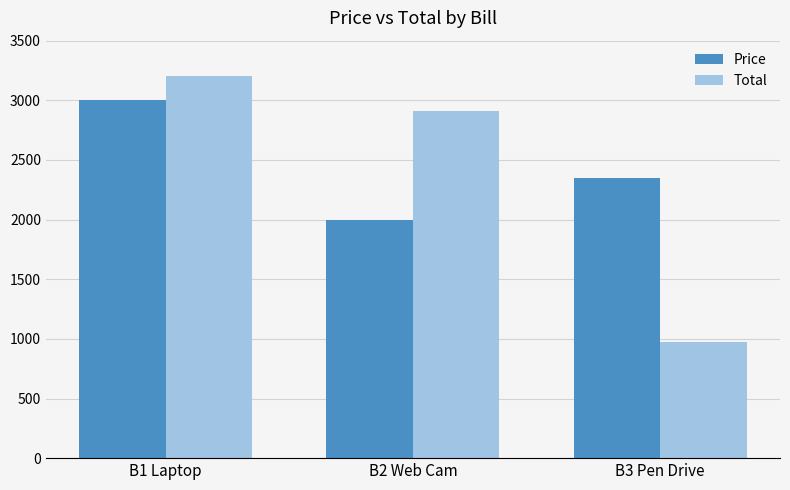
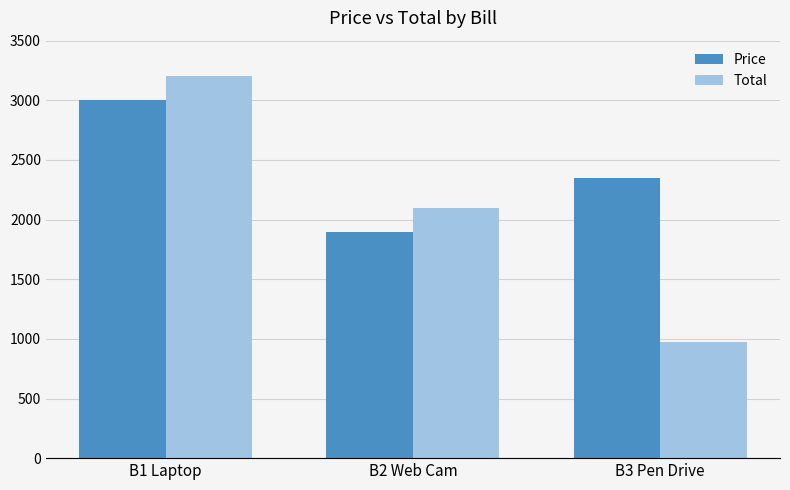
Price, B2 Web Cam: 2000 -> 1900
Total, B2 Web Cam: 2910 -> 2100
